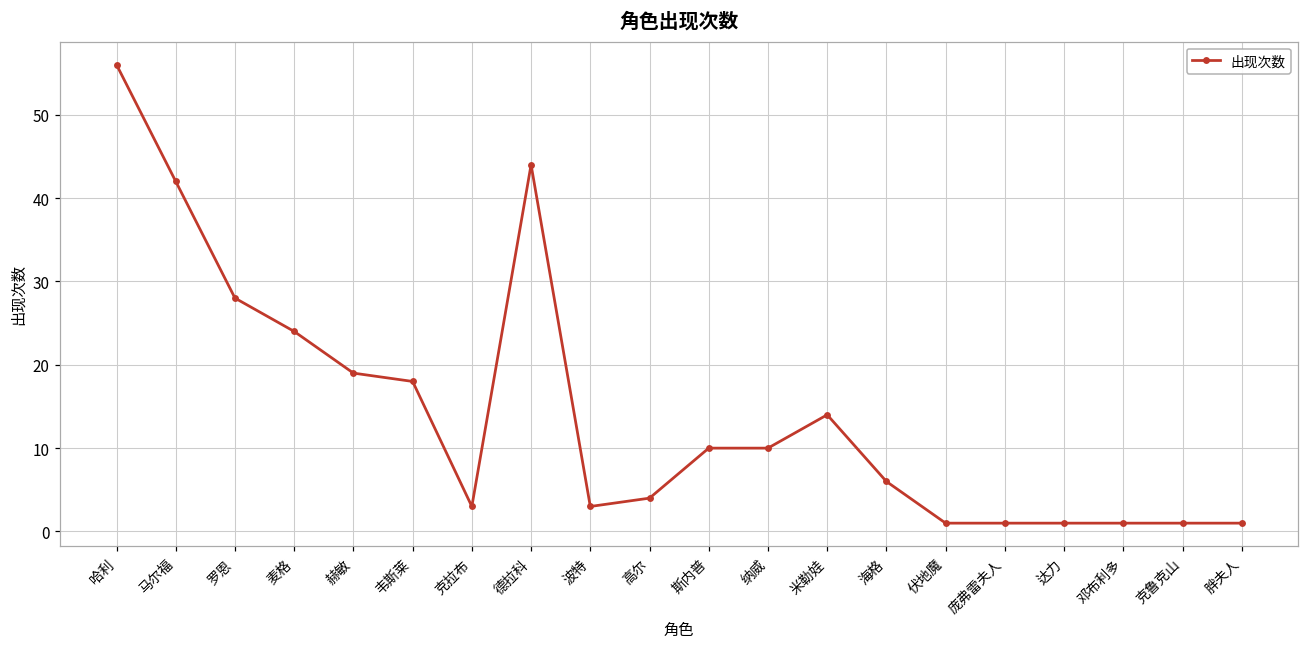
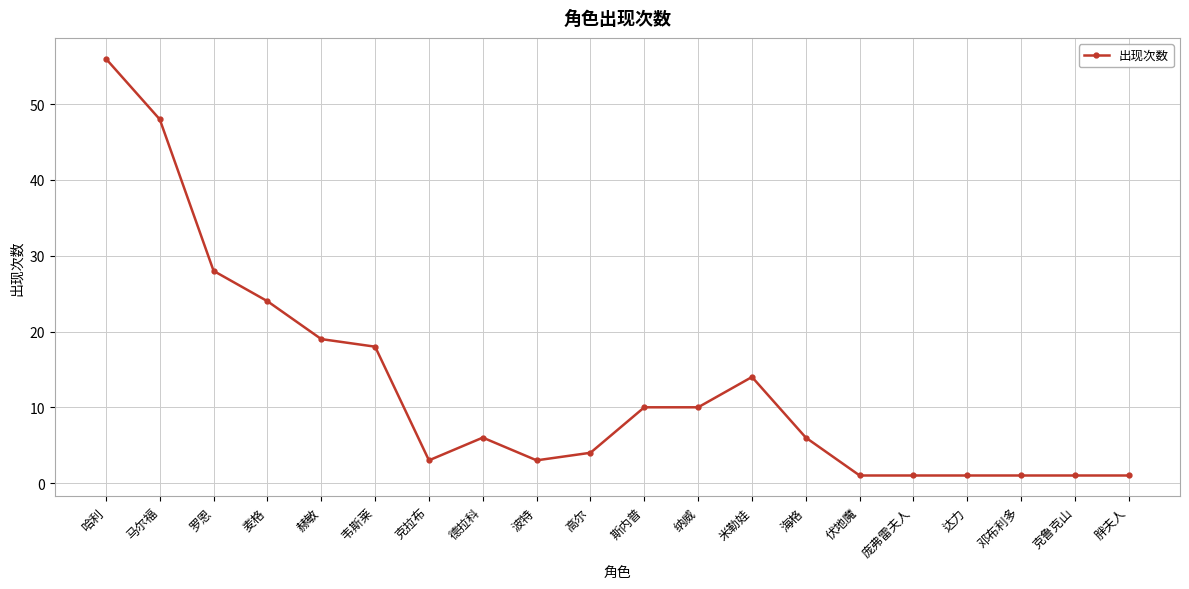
马尔福: 42 -> 48
德拉科: 44 -> 6
